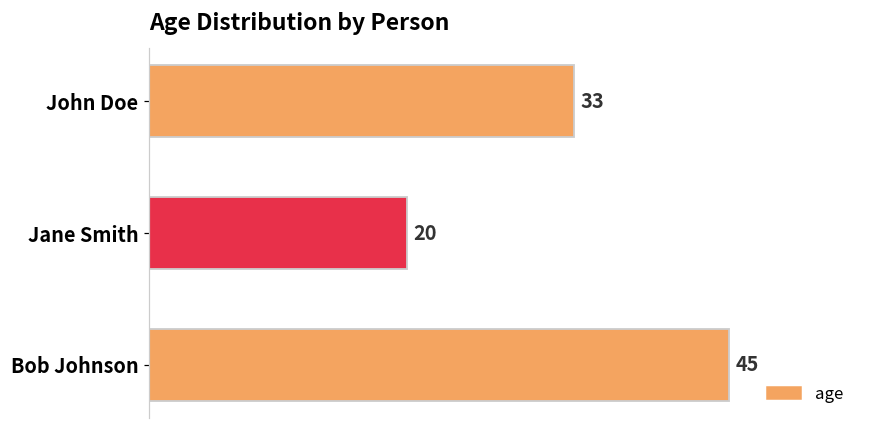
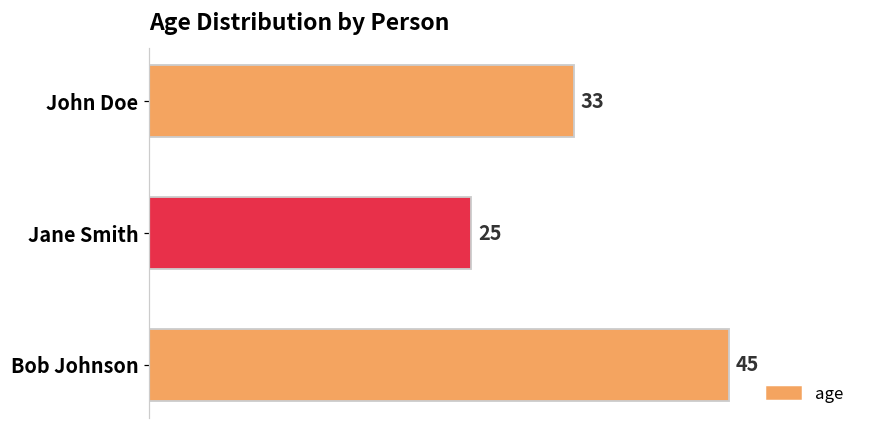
Jane Smith: 20 -> 25
